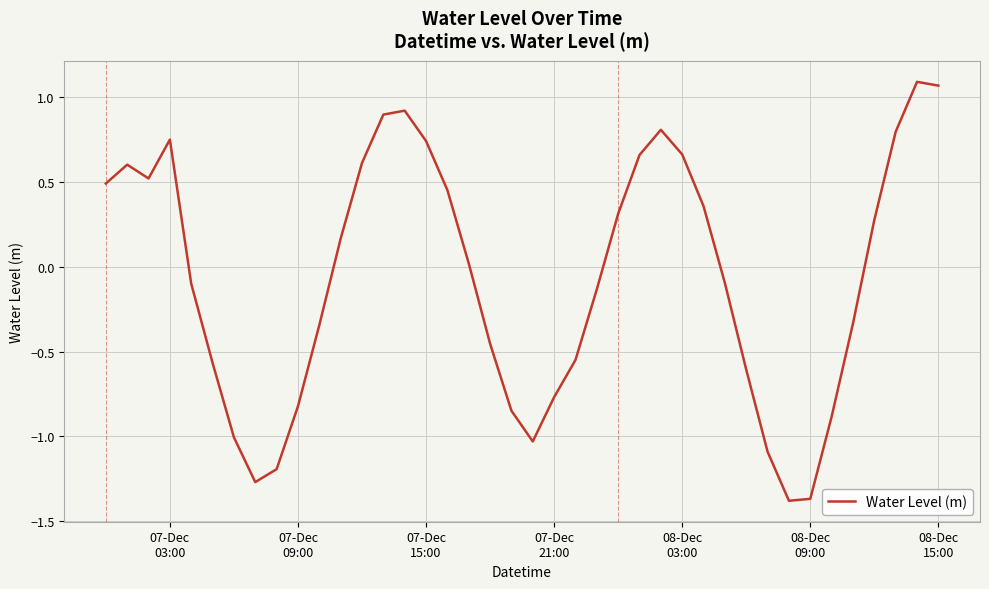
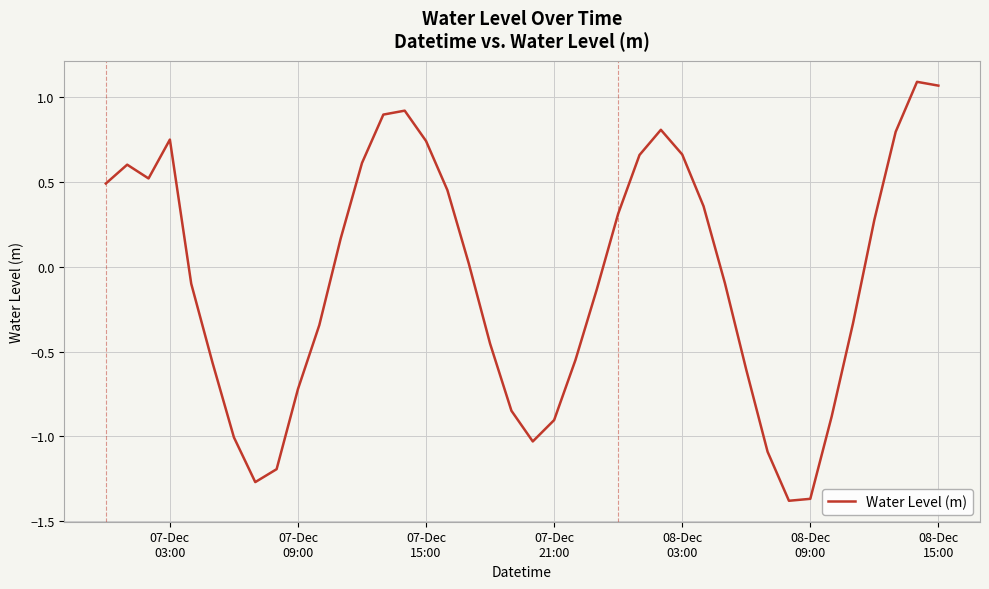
07-Dec 09:00: -0.82 -> -0.72
07-Dec 21:00: -0.77 -> -0.90
